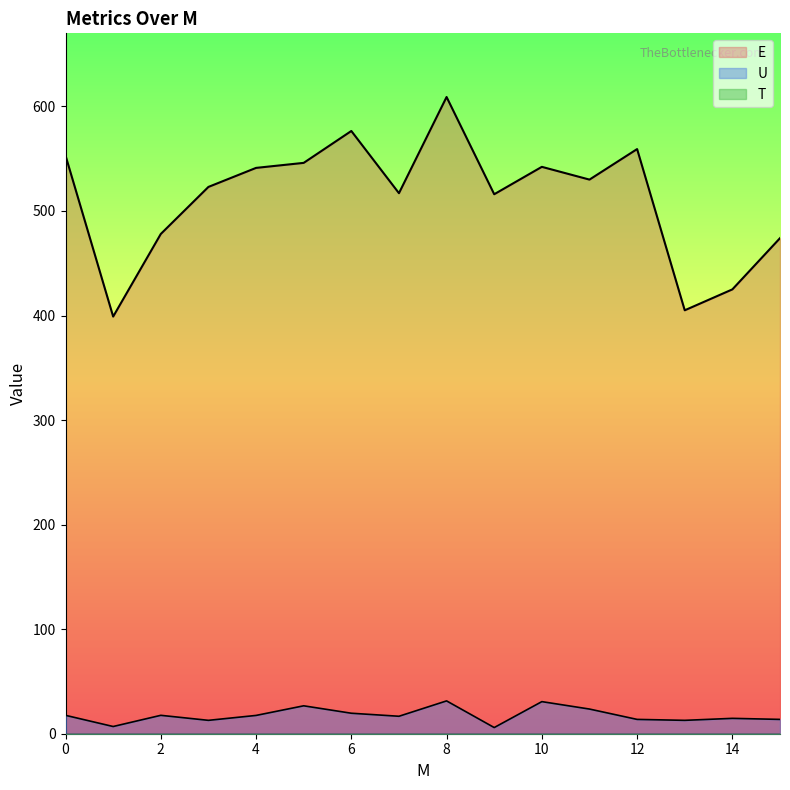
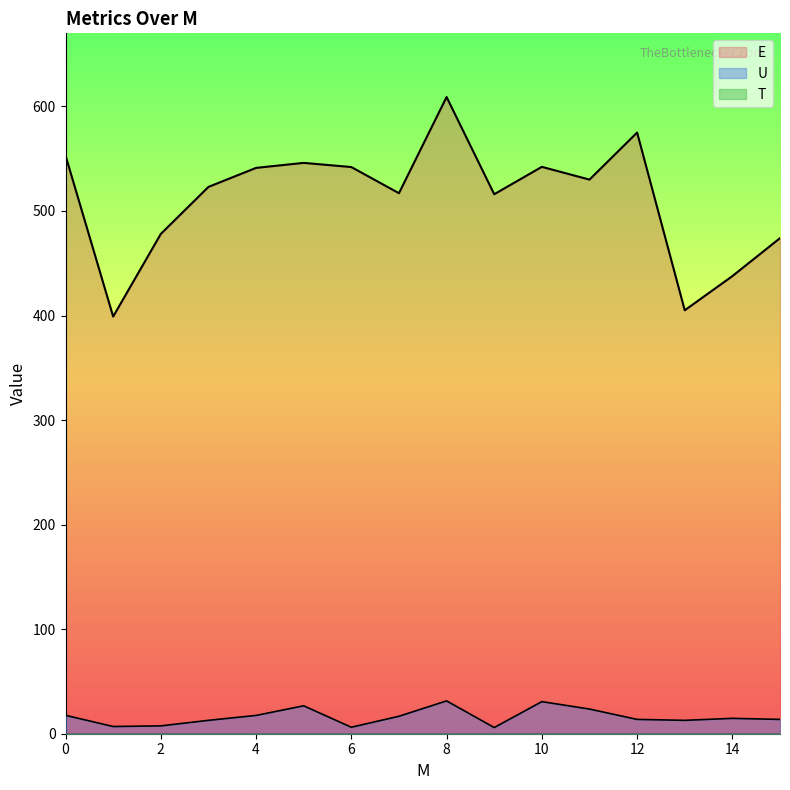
U, 2: 18 -> 8
E, 6: 577 -> 542
U, 6: 20 -> 6
E, 12: 559 -> 575
E, 14: 425 -> 438
